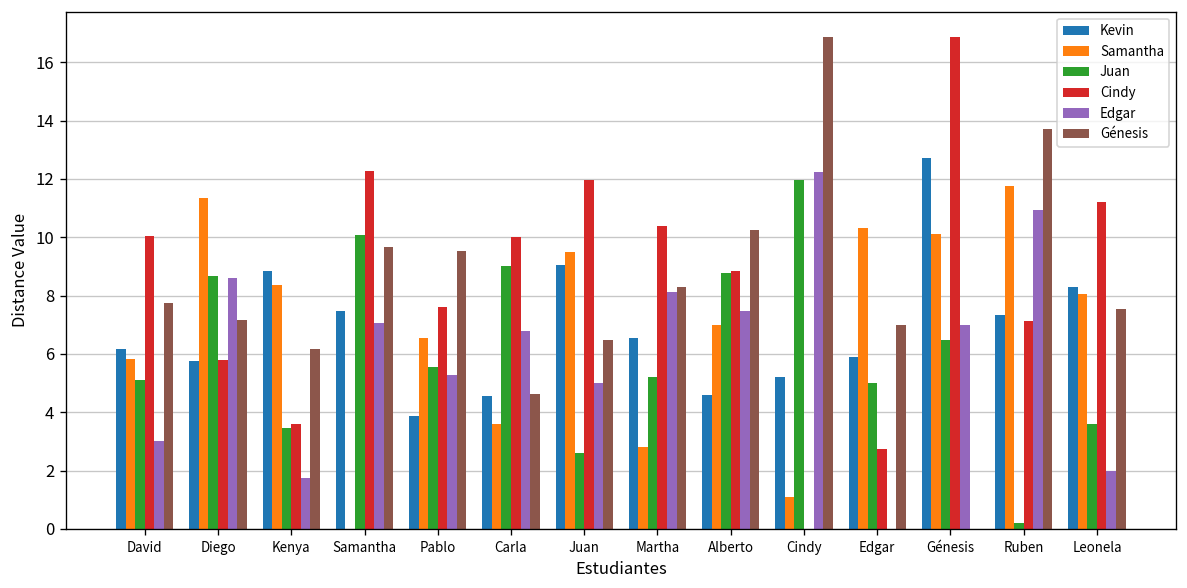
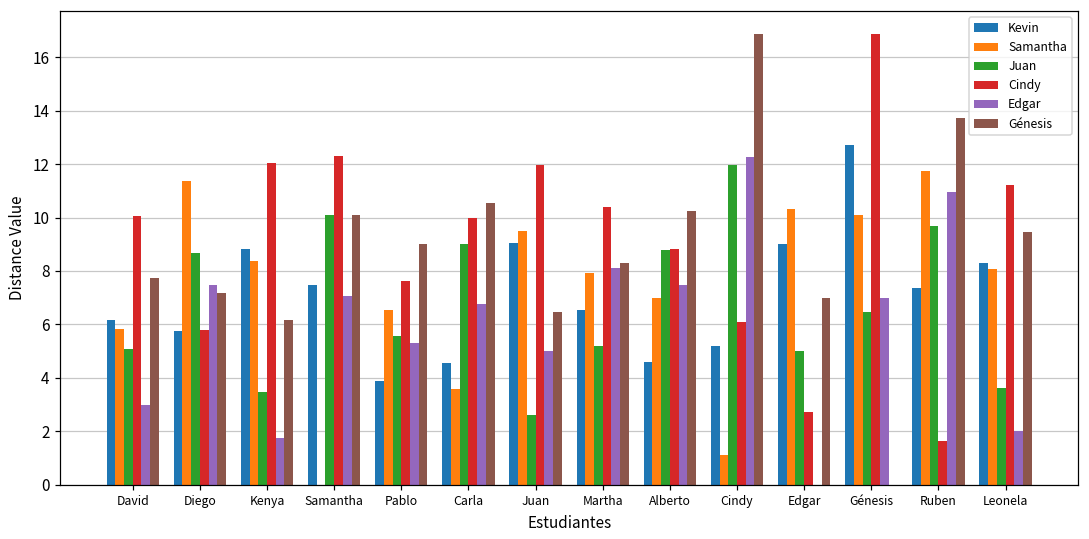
Edgar, Diego: 8.6 -> 7.5
Cindy, Kenya: 3.6 -> 12.0
Génesis, Samantha: 9.7 -> 10.1
Génesis, Pablo: 9.5 -> 9.0
Génesis, Carla: 4.6 -> 10.5
Samantha, Martha: 2.8 -> 7.9
Cindy, Cindy: 0.0 -> 6.1
Kevin, Edgar: 5.9 -> 9.0
Juan, Ruben: 0.2 -> 9.7
Cindy, Ruben: 7.1 -> 1.6
Génesis, Leonela: 7.5 -> 9.5
